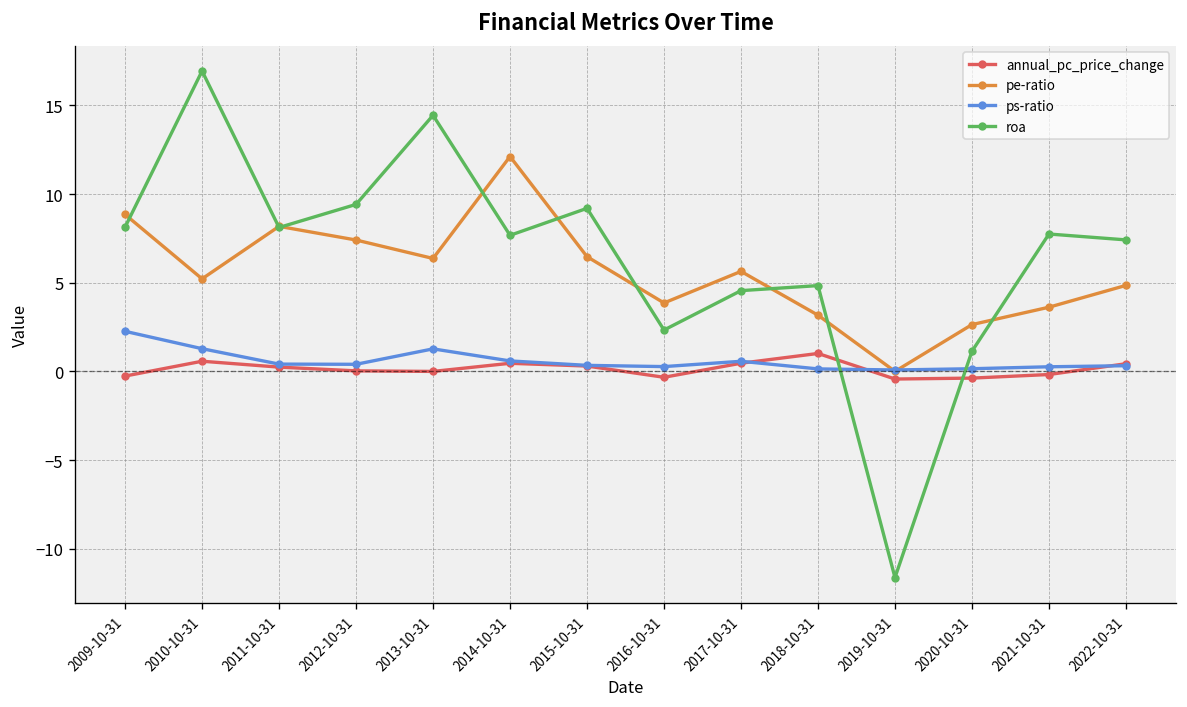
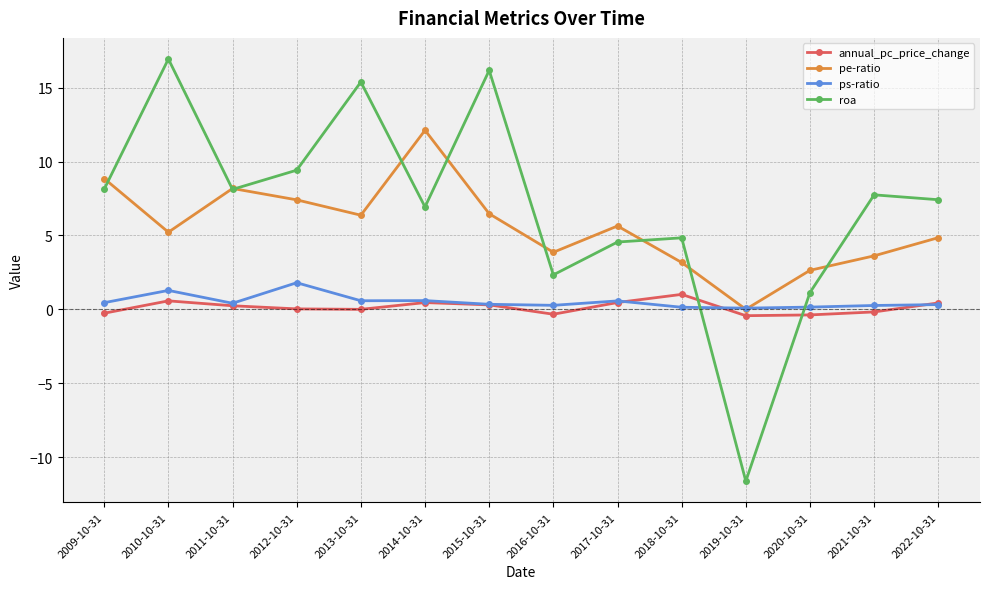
ps-ratio, 2009-10-31: 2.3 -> 0.5
ps-ratio, 2012-10-31: 0.4 -> 1.8
ps-ratio, 2013-10-31: 1.3 -> 0.6
roa, 2013-10-31: 14.4 -> 15.4
roa, 2014-10-31: 7.7 -> 6.9
roa, 2015-10-31: 9.2 -> 16.2
